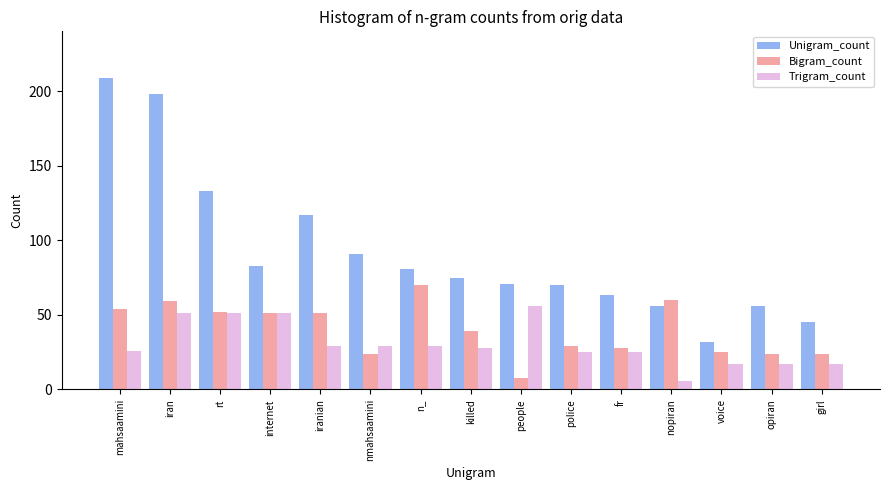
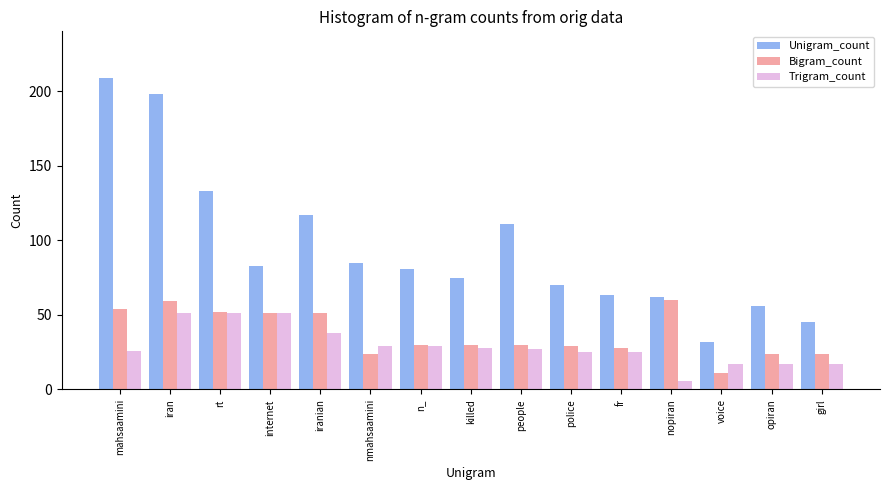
Trigram_count, iranian: 29 -> 38
Unigram_count, nmahsaamini: 91 -> 85
Bigram_count, n_: 70 -> 30
Bigram_count, killed: 39 -> 30
Unigram_count, people: 71 -> 111
Bigram_count, people: 8 -> 30
Trigram_count, people: 56 -> 27
Unigram_count, nopiran: 56 -> 62
Bigram_count, voice: 25 -> 11
